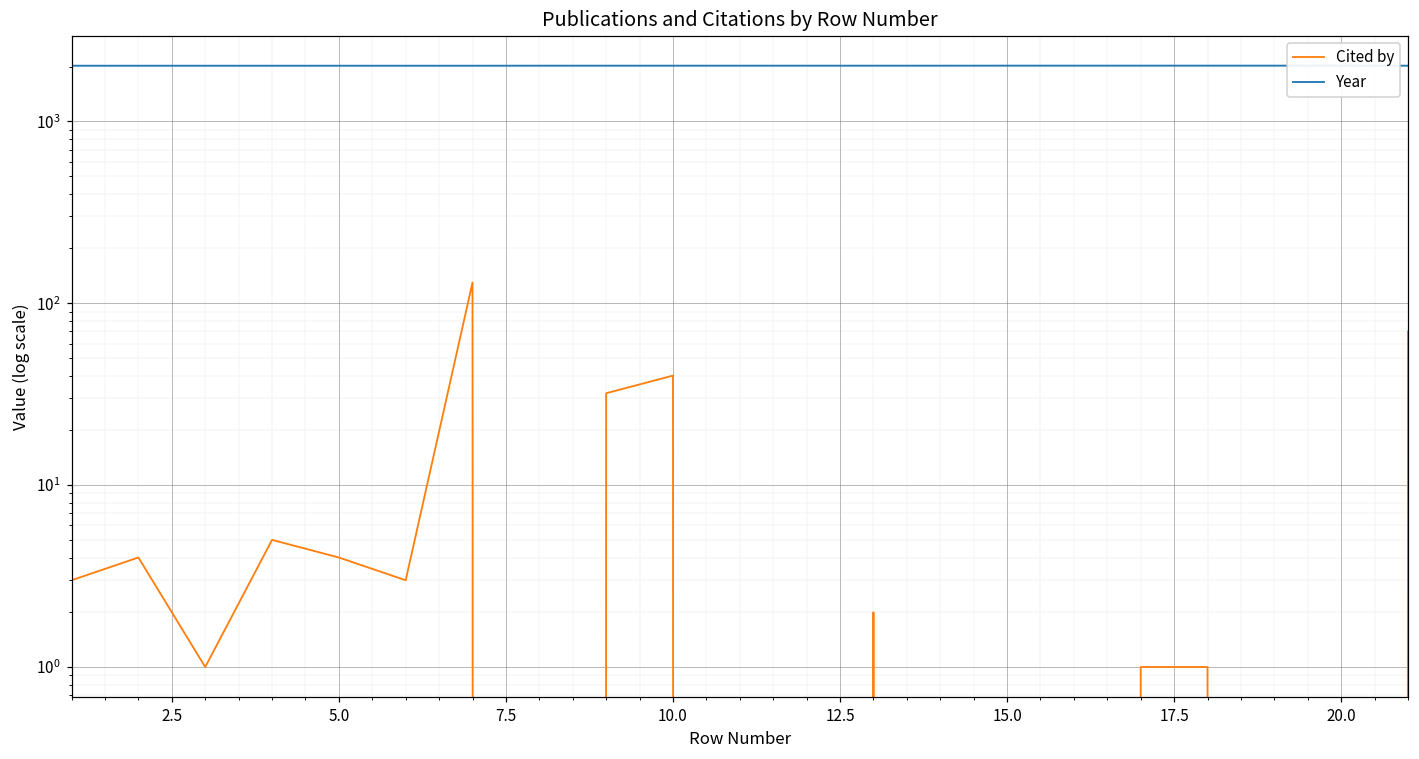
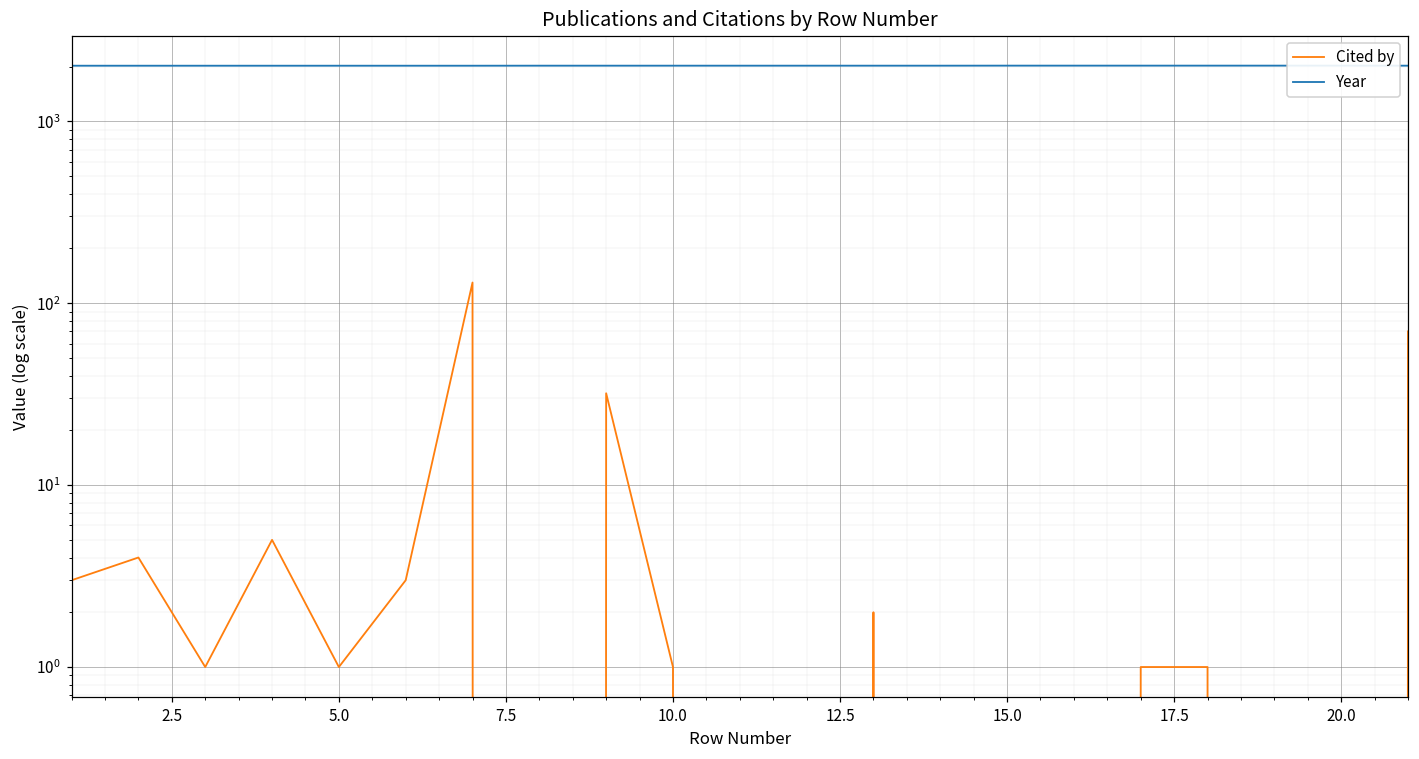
Cited by, 5.0: 4 -> 1
Cited by, 10.0: 40 -> 1
